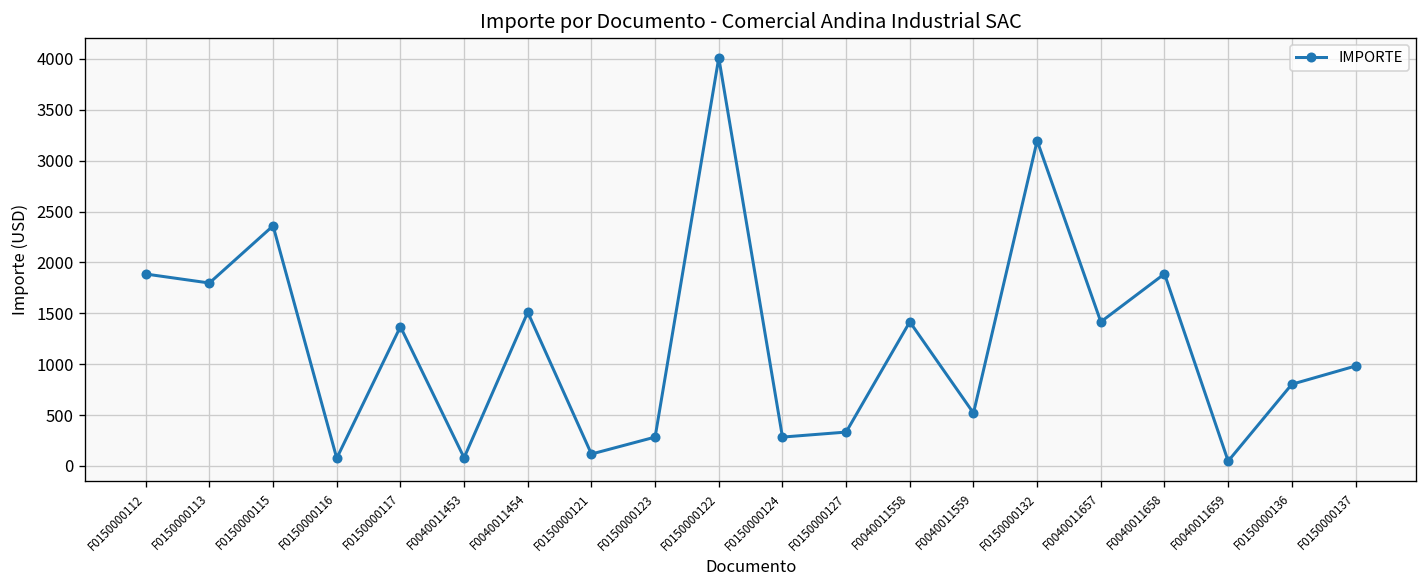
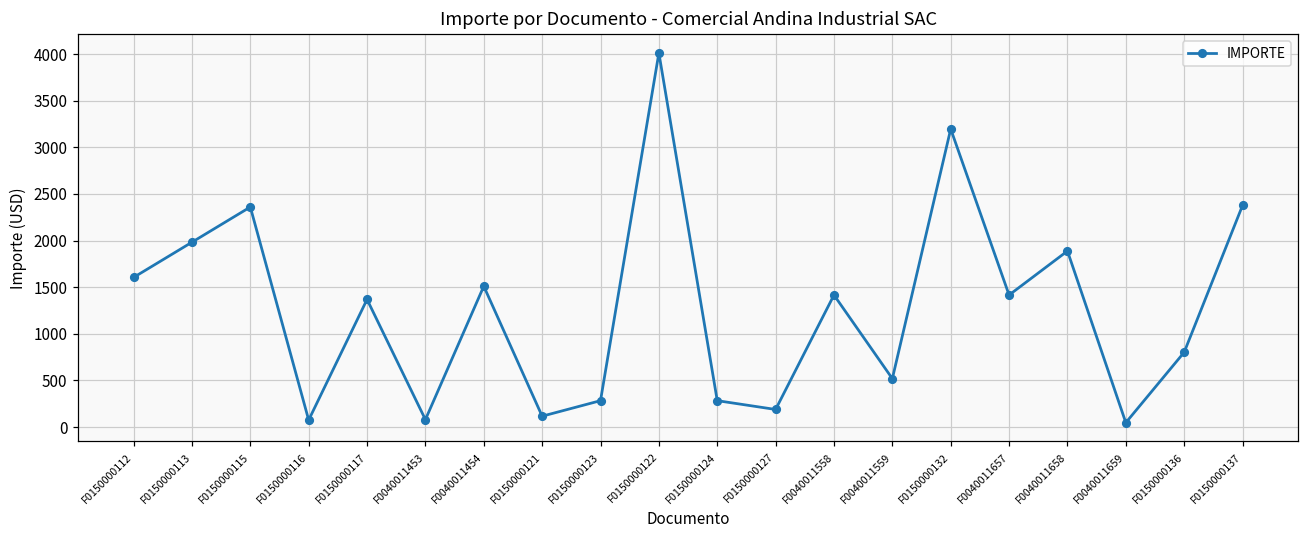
F0150000112: 1900 -> 1600
F0150000113: 1800 -> 2000
F0150000127: 300 -> 200
F0150000137: 1000 -> 2400
